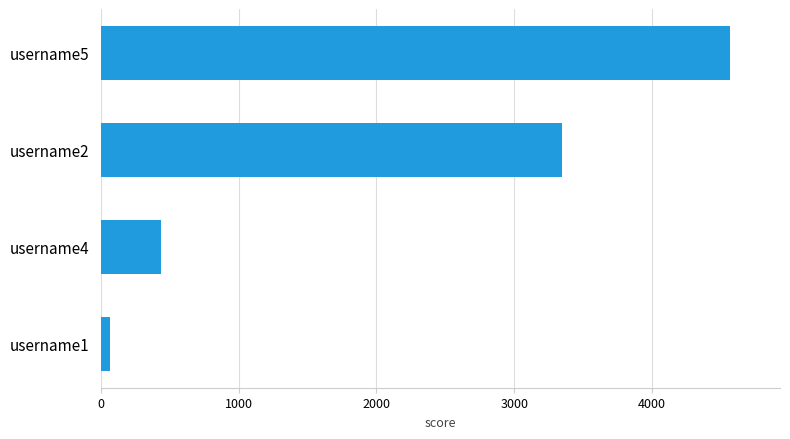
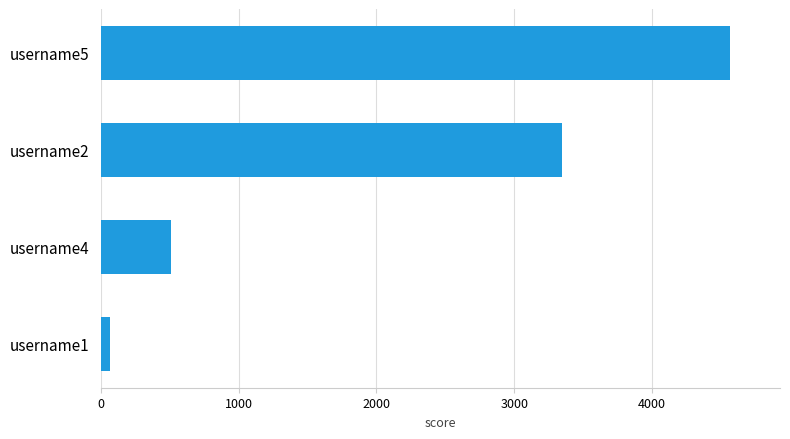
username4: 440 -> 510
